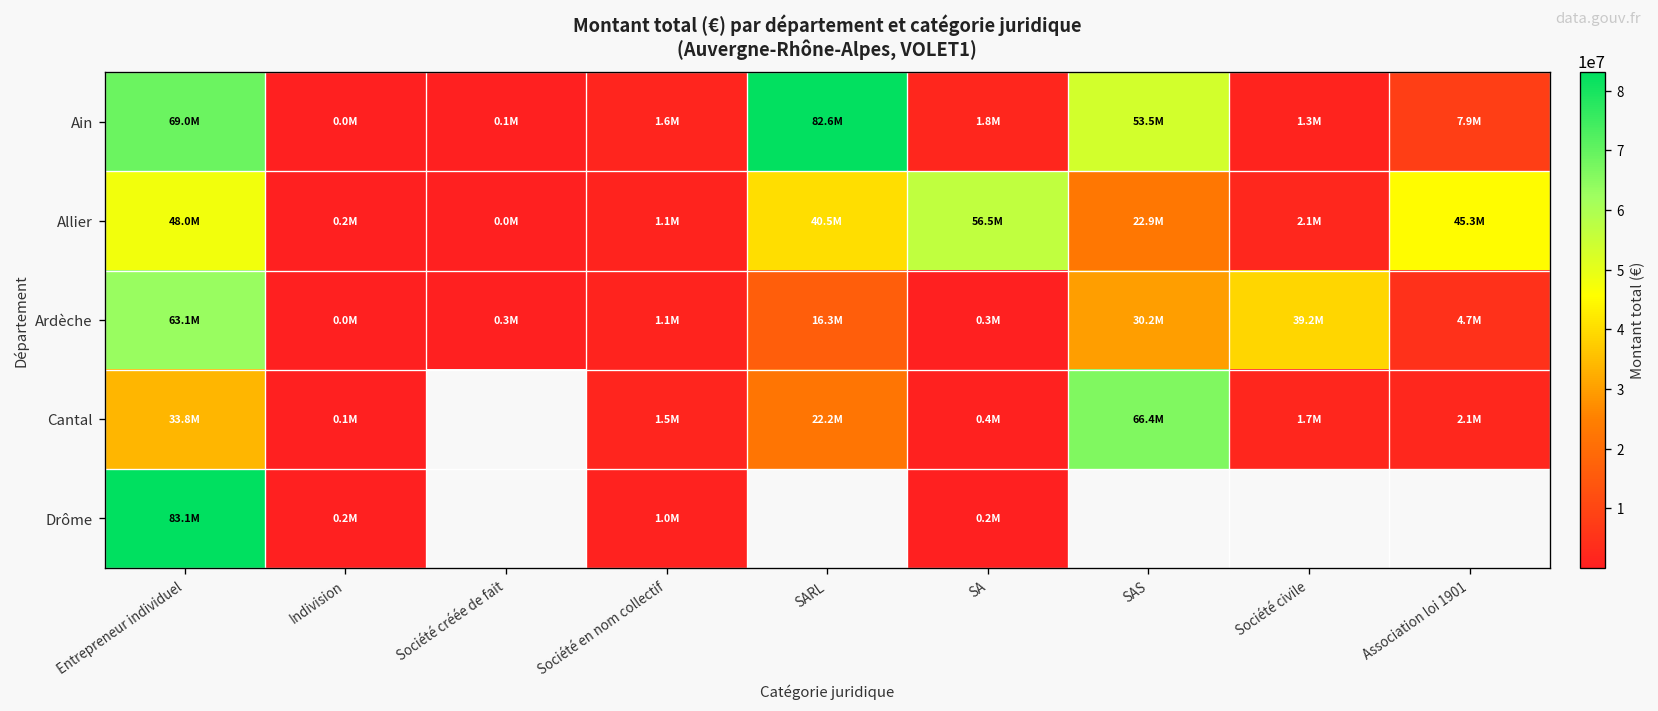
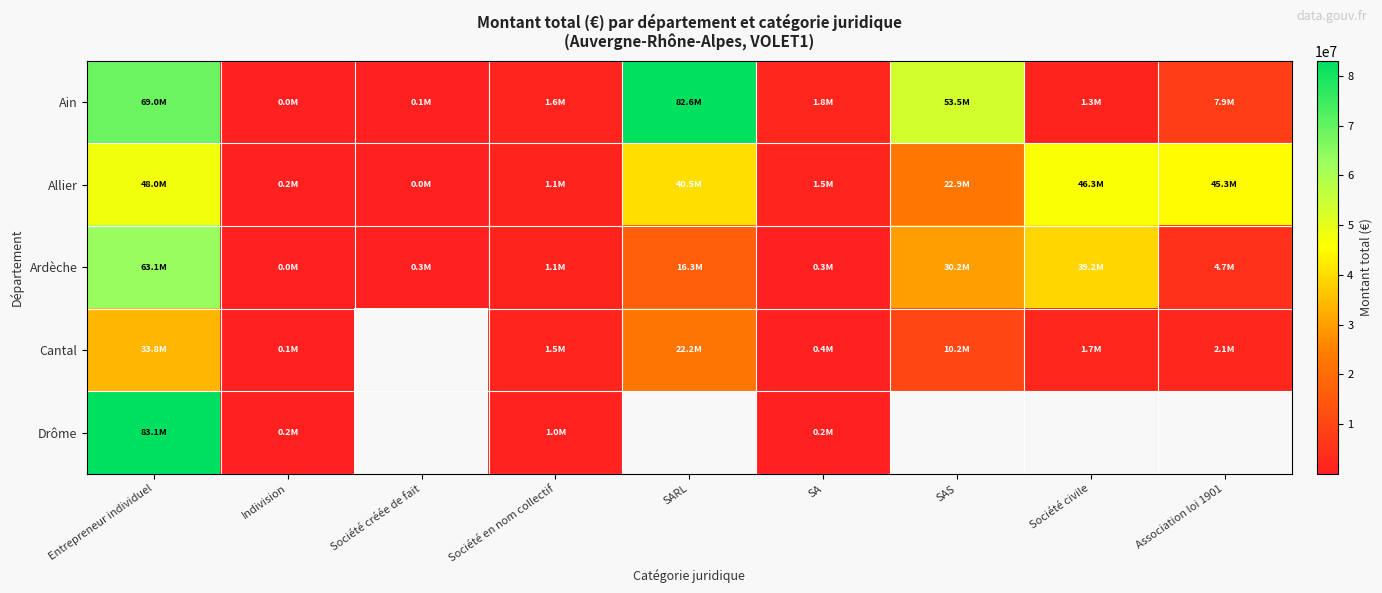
Allier, SA: 56.5M -> 1.5M
Allier, Société civile: 2.1M -> 46.3M
Cantal, SAS: 66.4M -> 10.2M
